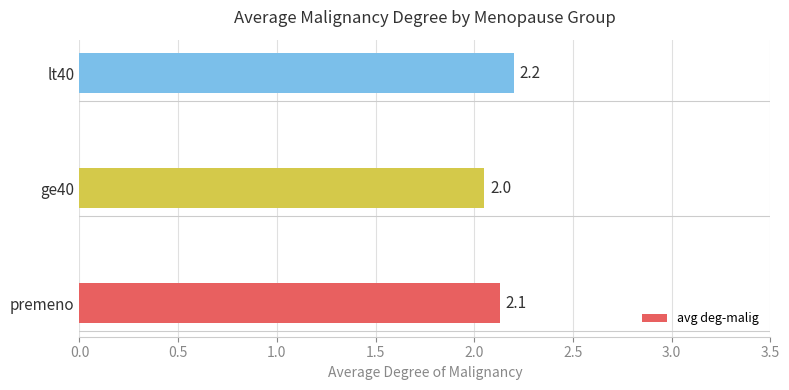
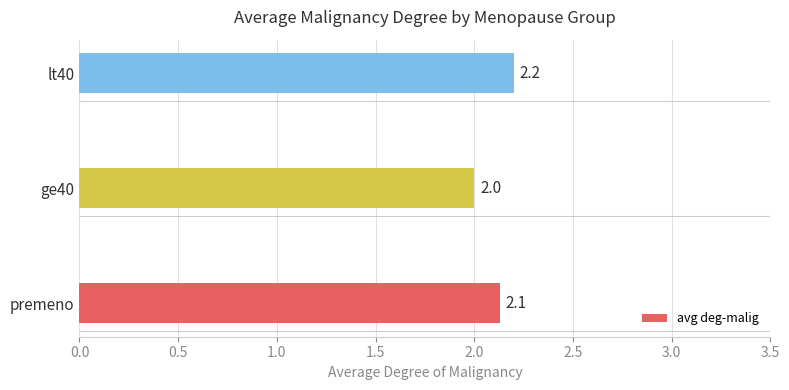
ge40: 2.05 -> 2.00
